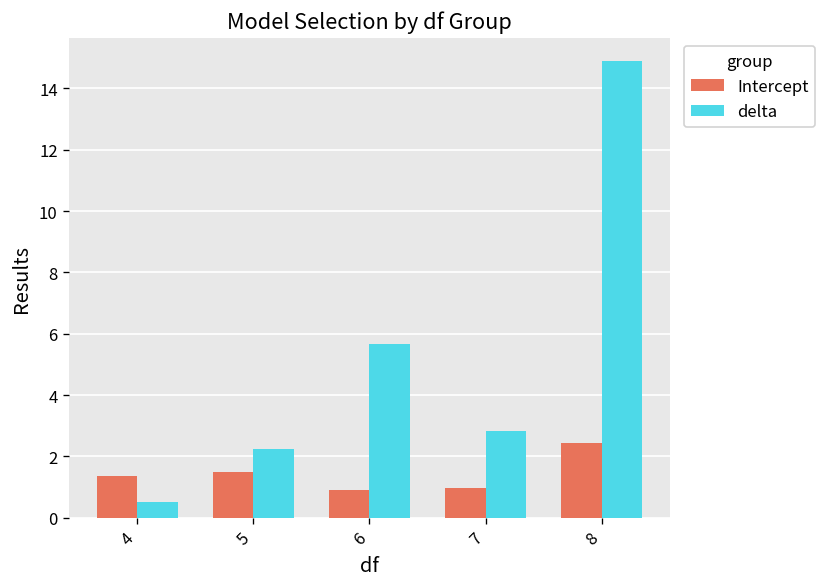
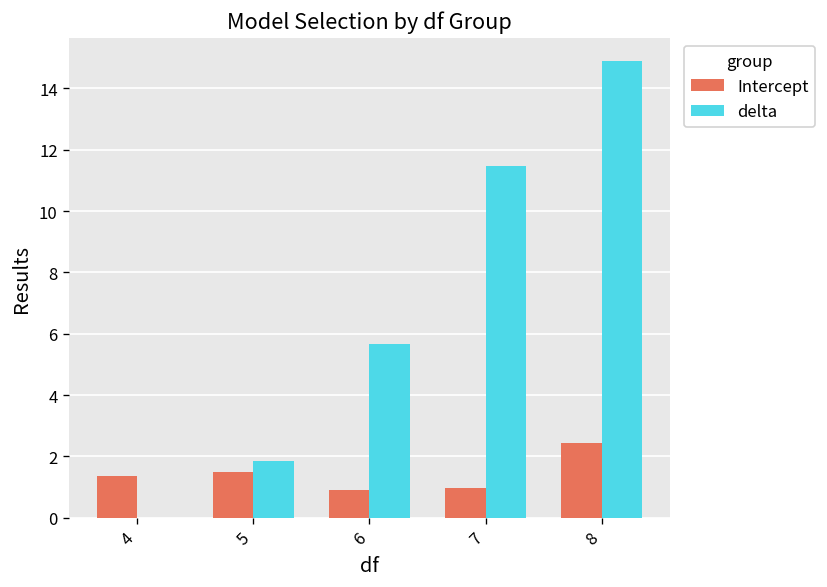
delta, 4: 0.5 -> 0.0
delta, 5: 2.2 -> 1.8
delta, 7: 2.8 -> 11.5
